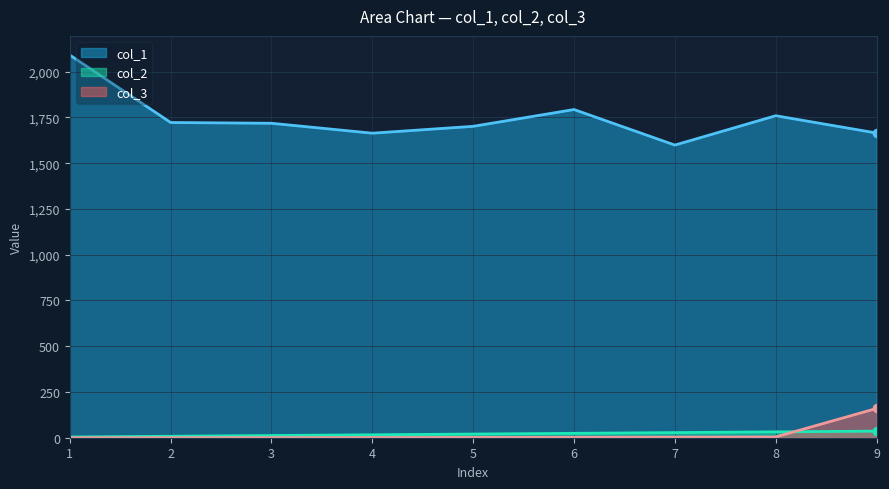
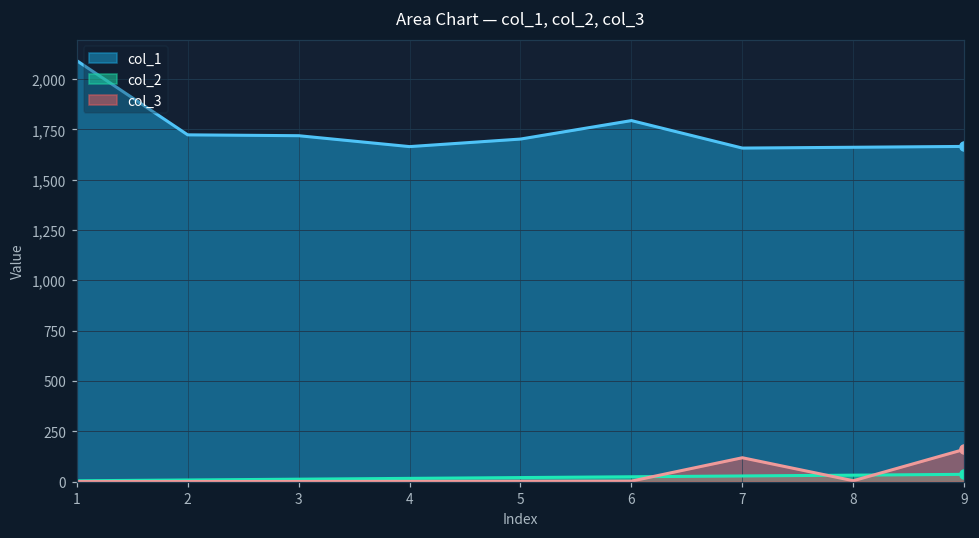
col_1, 7: 1,600 -> 1,660
col_3, 7: 0 -> 120
col_1, 8: 1,760 -> 1,660
